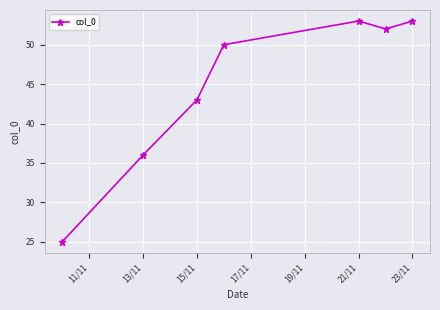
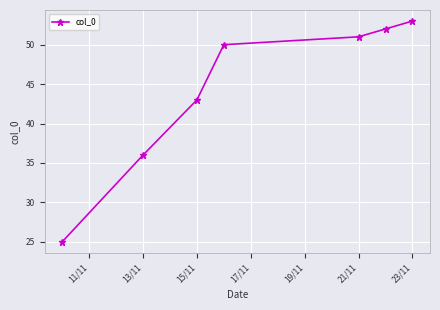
21/11: 53 -> 51
